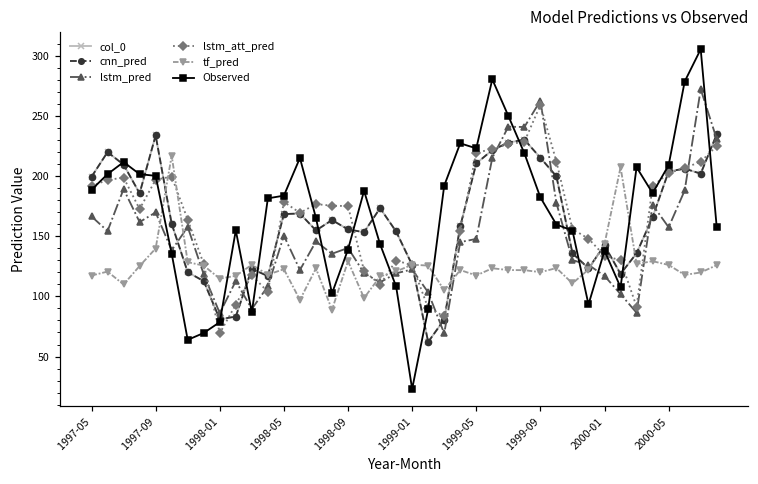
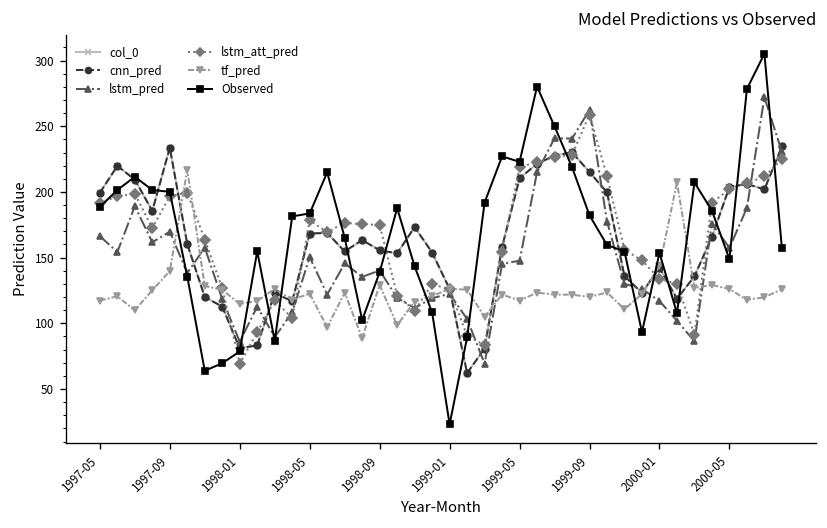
Observed, 2000-01: 138 -> 154
Observed, 2000-05: 209 -> 149
